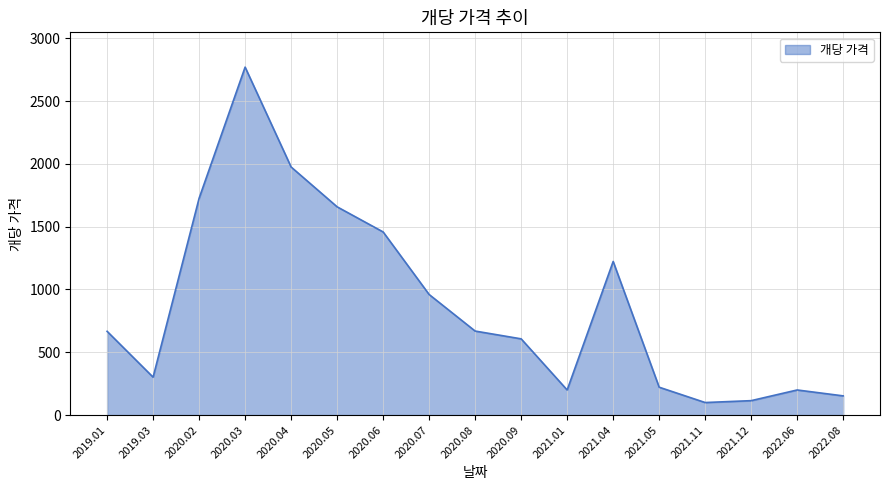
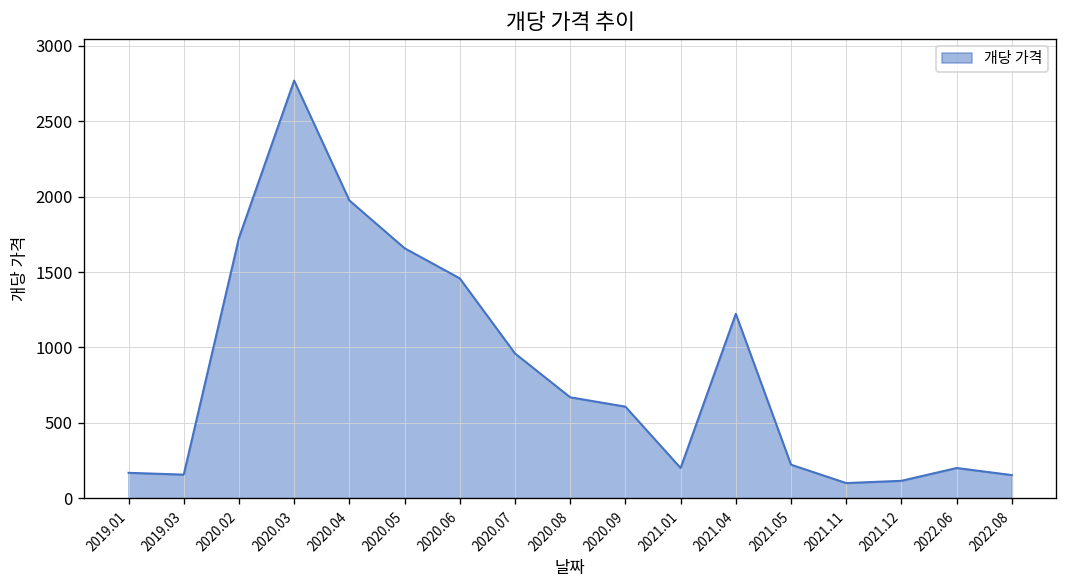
2019.01: 670 -> 170
2019.03: 300 -> 160
